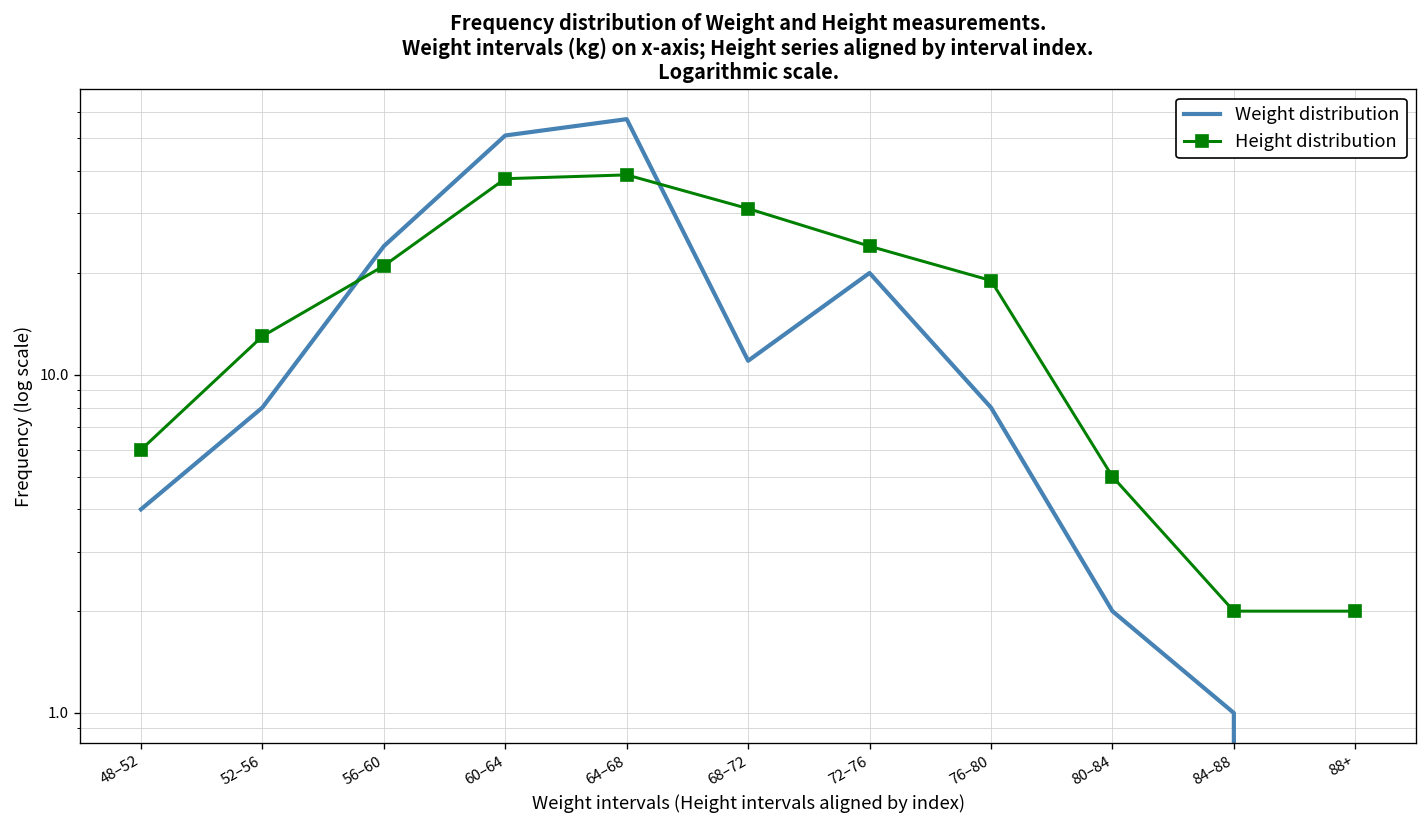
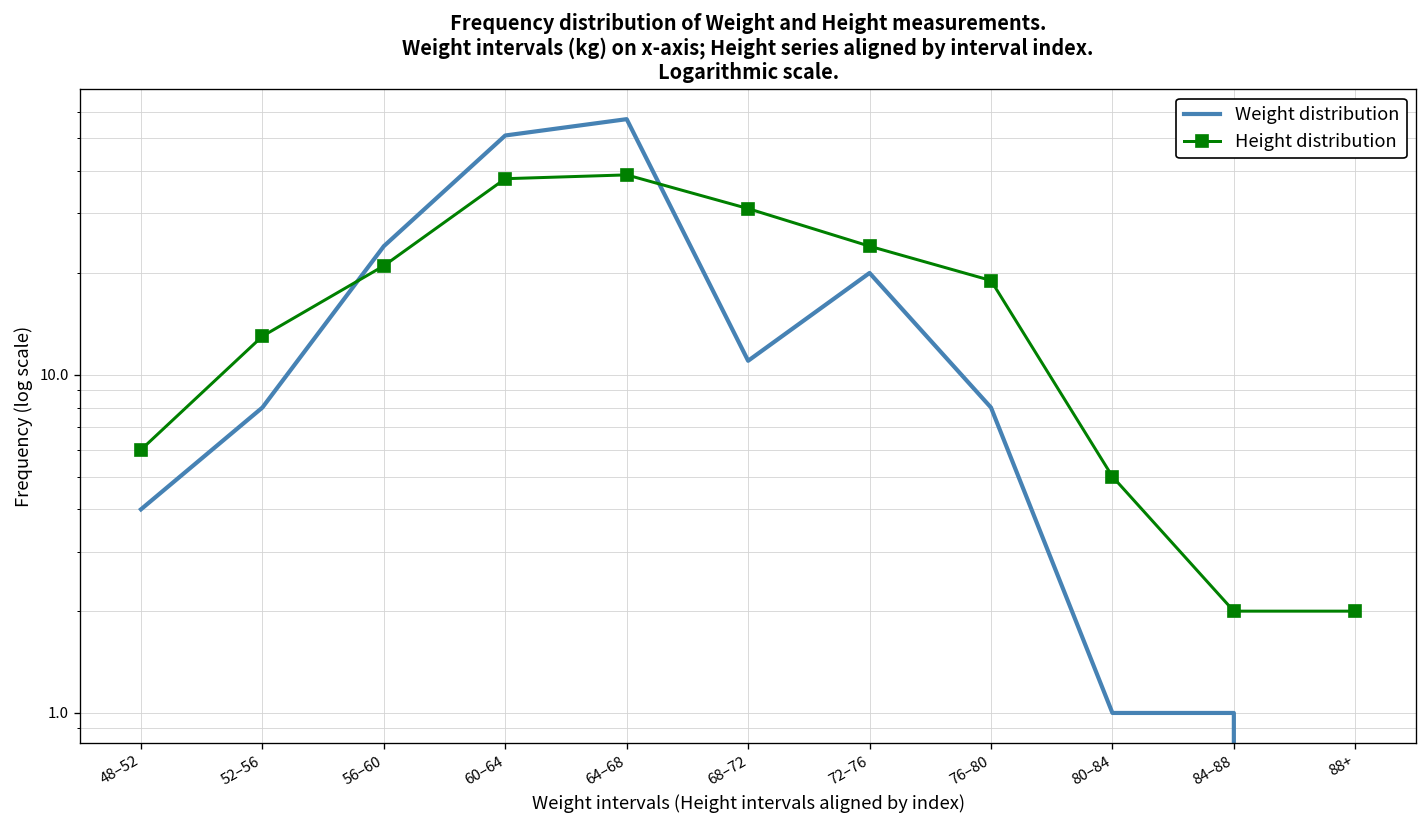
Weight distribution, 80–84: 2 -> 1
